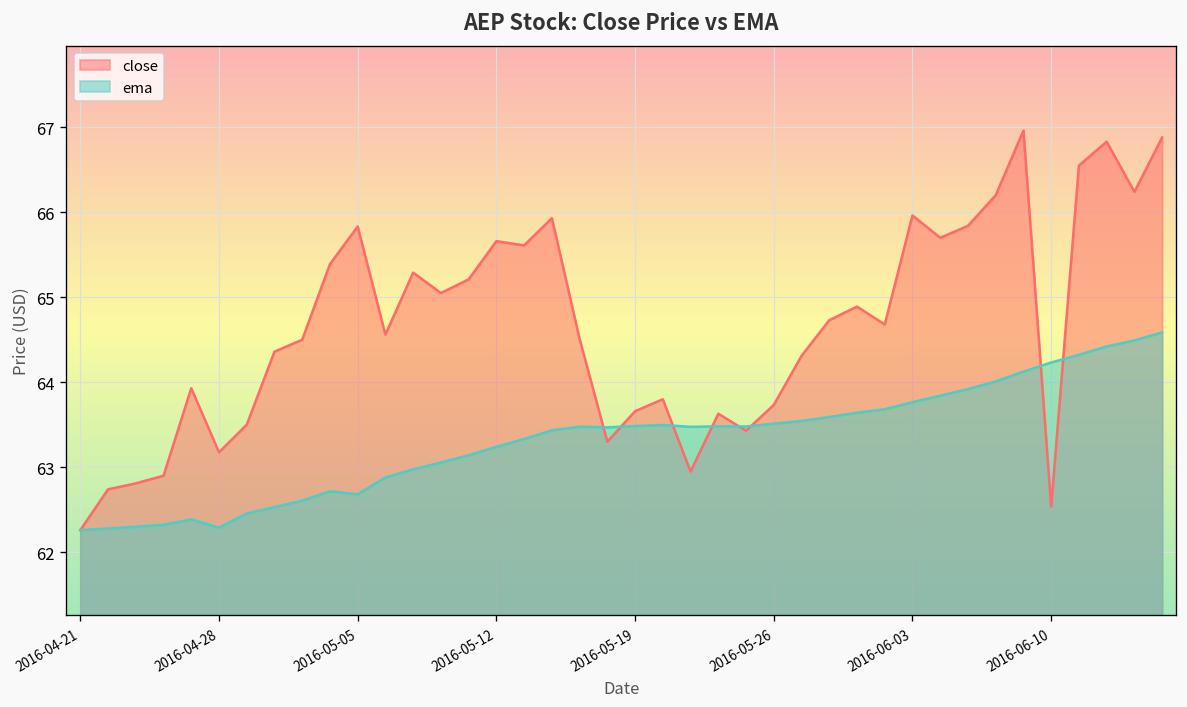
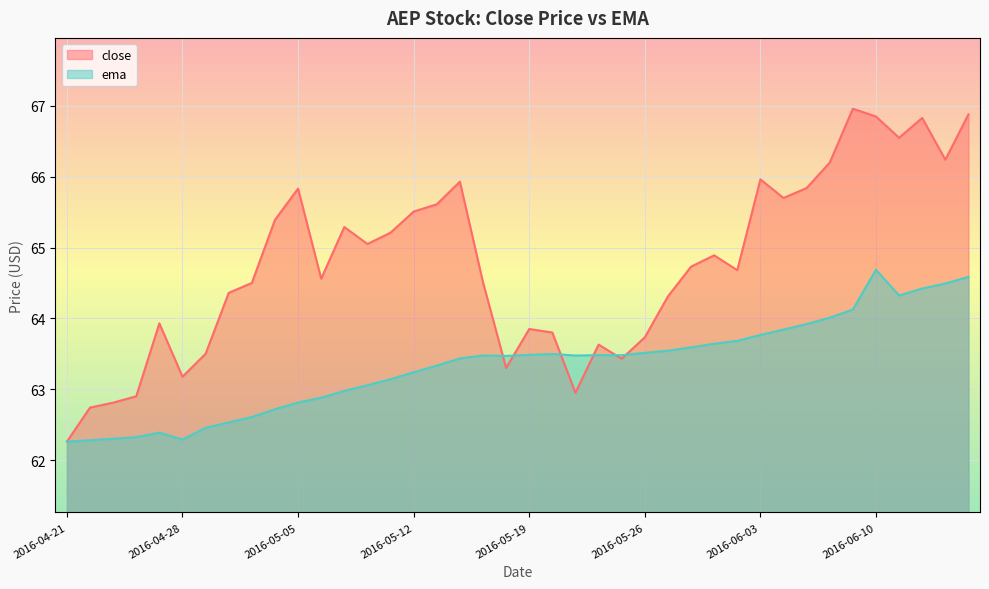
ema, 2016-05-05: 62.7 -> 62.8
close, 2016-05-12: 65.7 -> 65.5
close, 2016-05-19: 63.7 -> 63.8
close, 2016-06-10: 62.5 -> 66.8
ema, 2016-06-10: 64.2 -> 64.7
